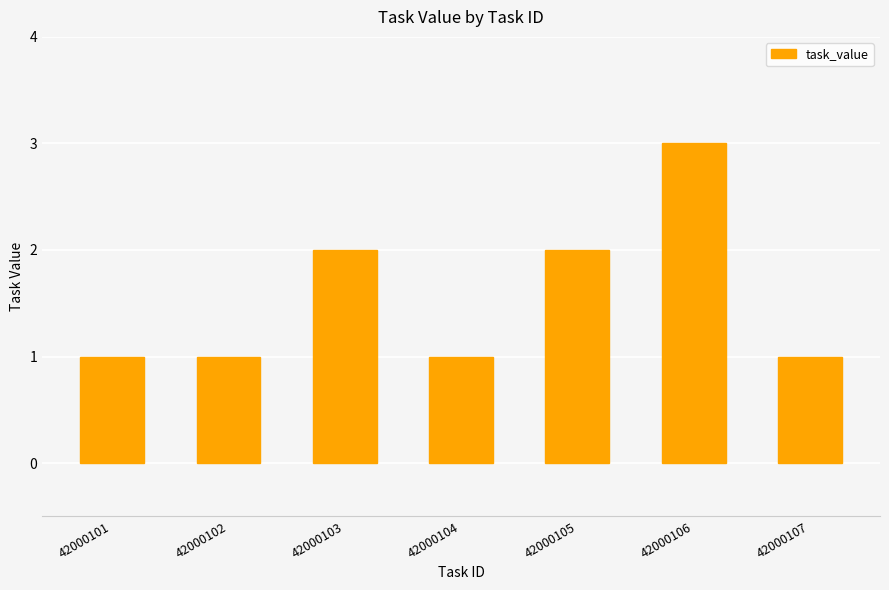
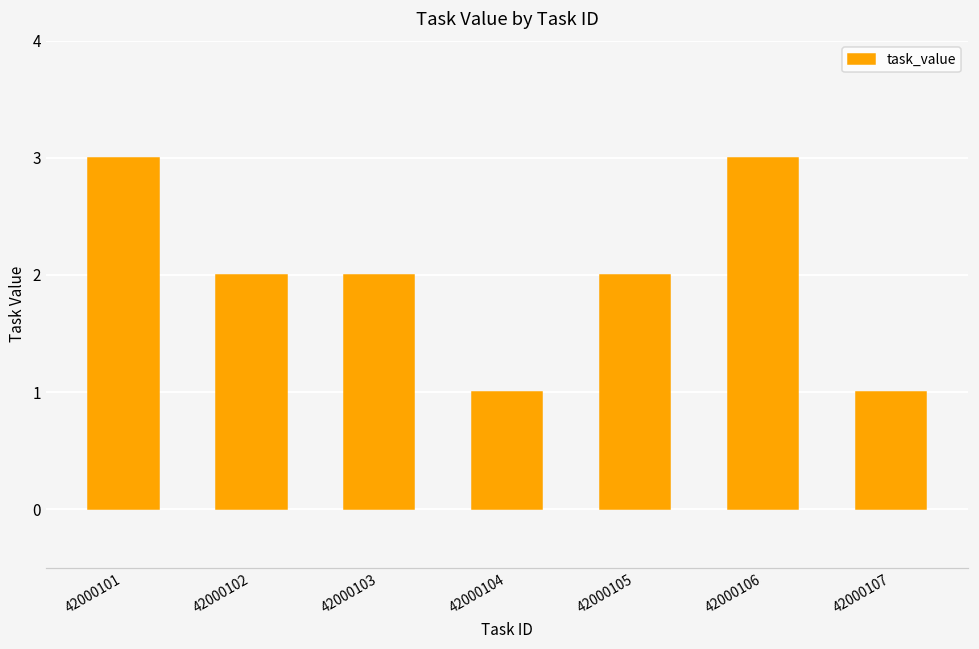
42000101: 1 -> 3
42000102: 1 -> 2
